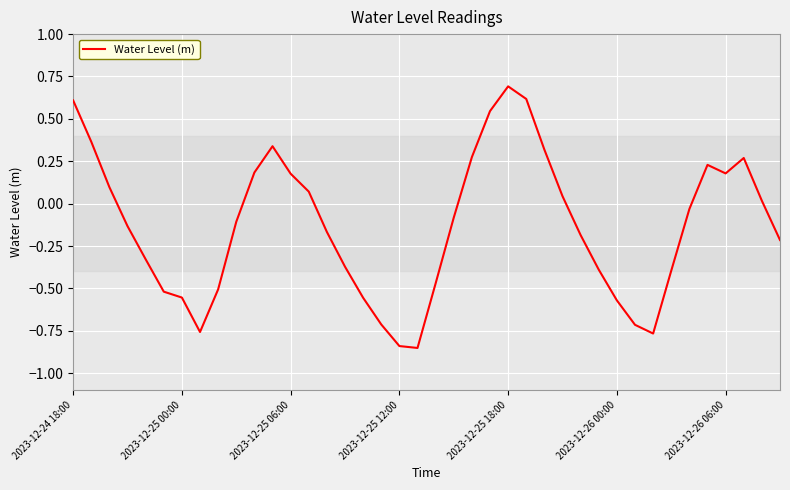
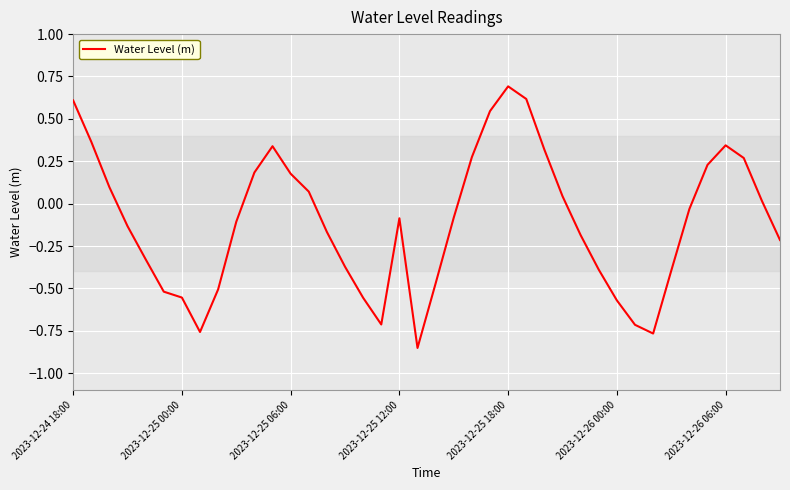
2023-12-25 12:00: -0.84 -> -0.09
2023-12-26 06:00: 0.18 -> 0.34
